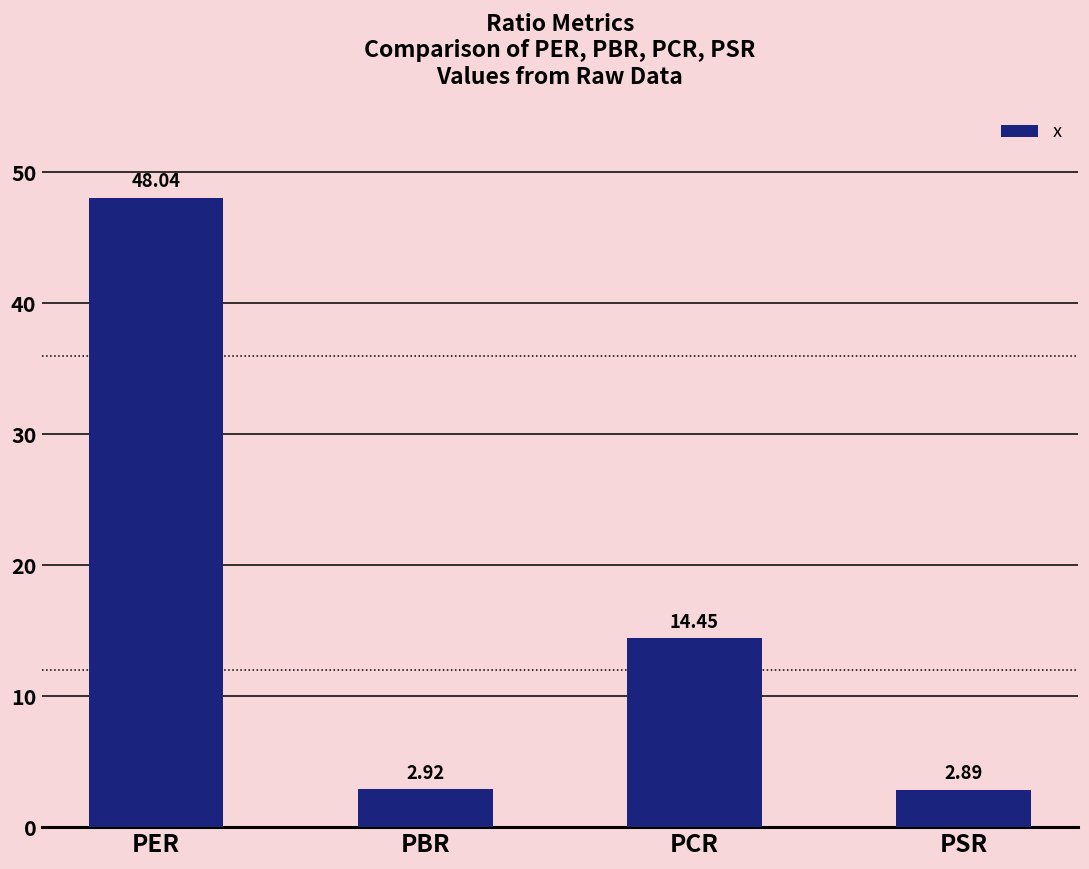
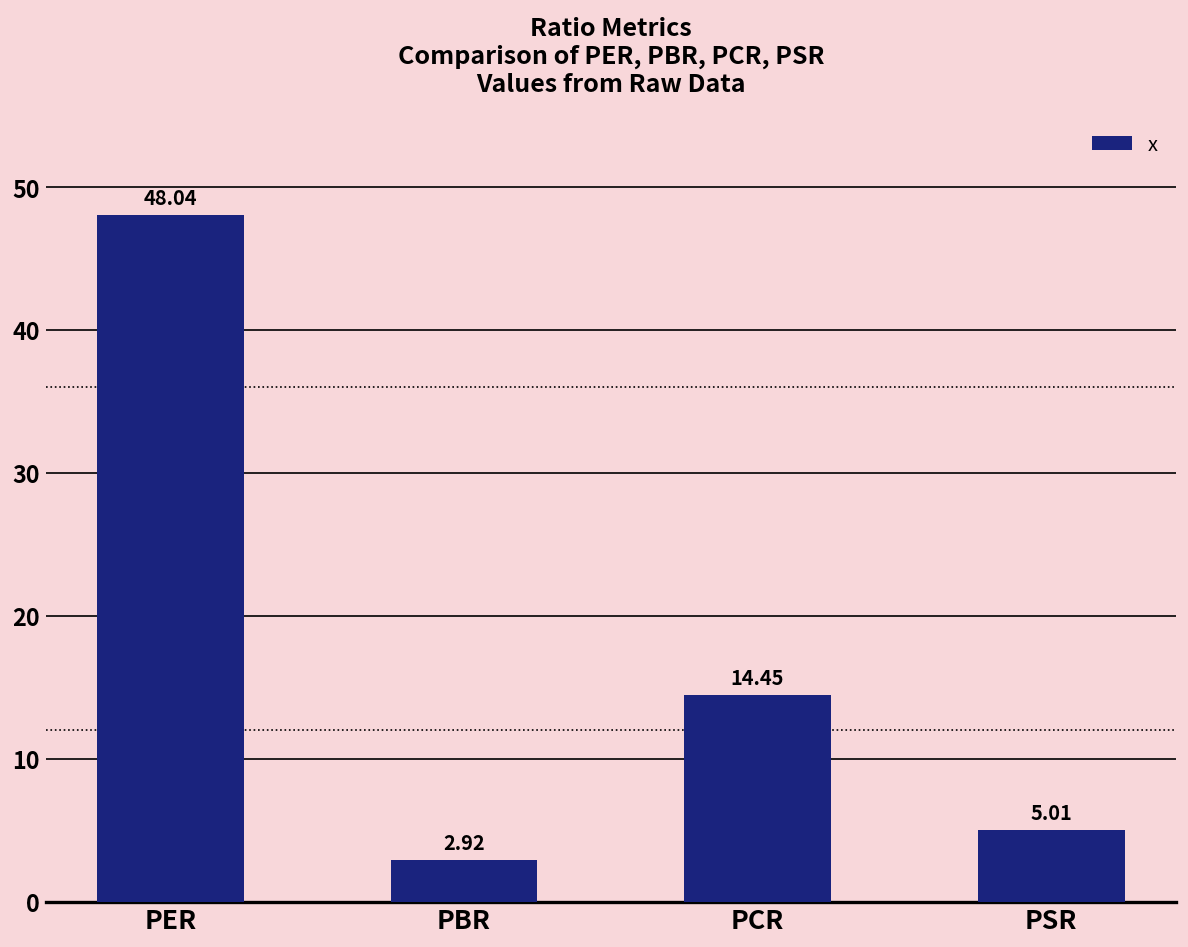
PSR: 2.89 -> 5.01
